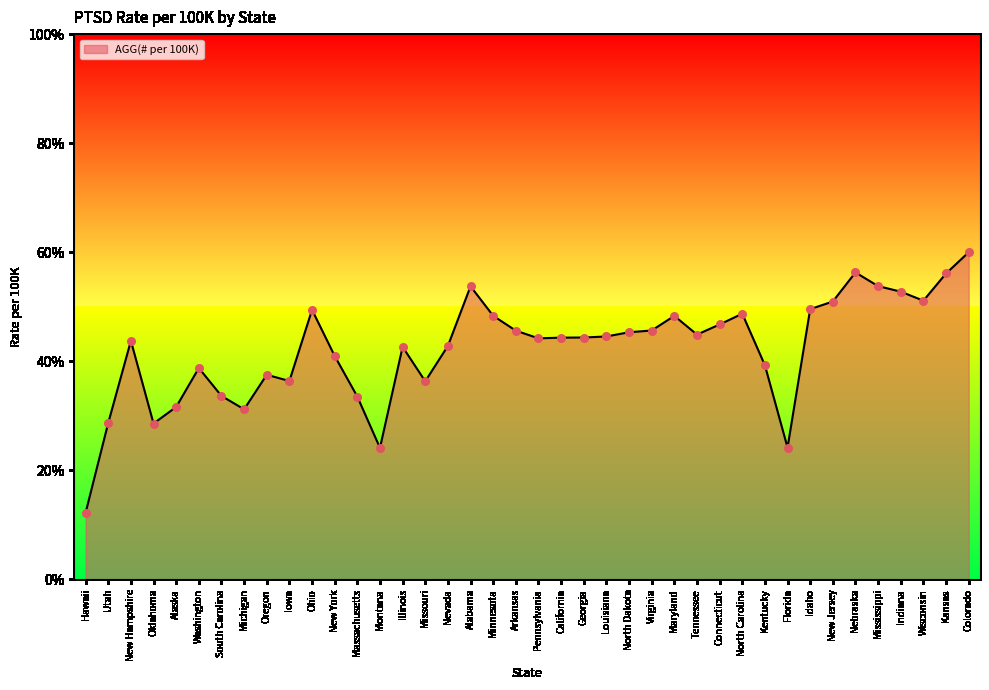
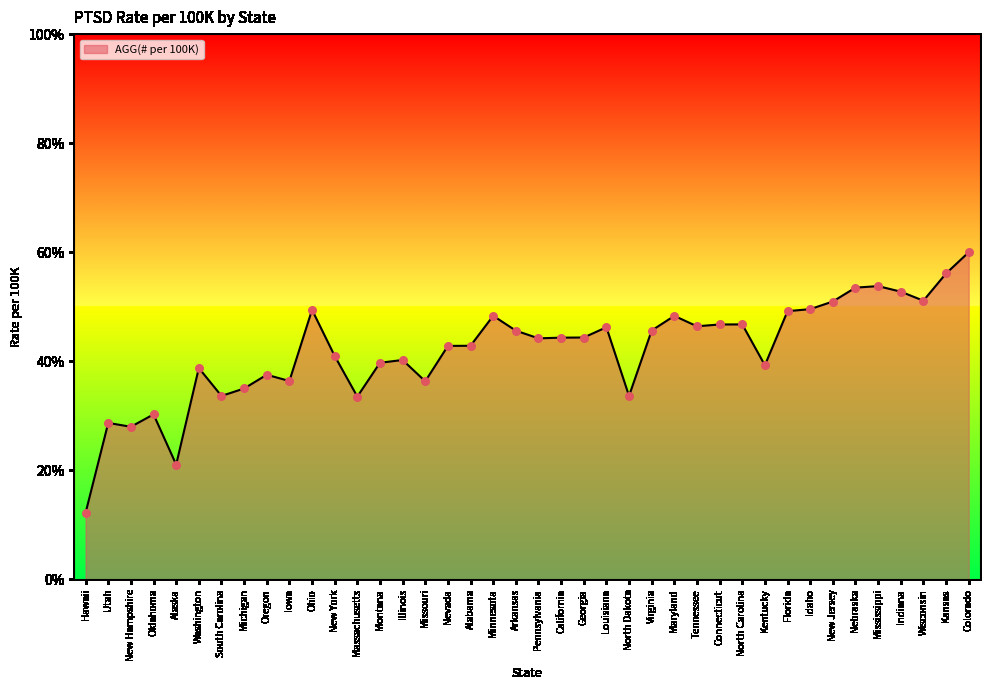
New Hampshire: 44% -> 28%
Oklahoma: 29% -> 30%
Alaska: 32% -> 21%
Michigan: 31% -> 35%
Montana: 24% -> 40%
Illinois: 43% -> 40%
Alabama: 54% -> 43%
Louisiana: 45% -> 46%
North Dakota: 45% -> 34%
Tennessee: 45% -> 46%
North Carolina: 49% -> 47%
Florida: 24% -> 49%
Nebraska: 56% -> 54%
